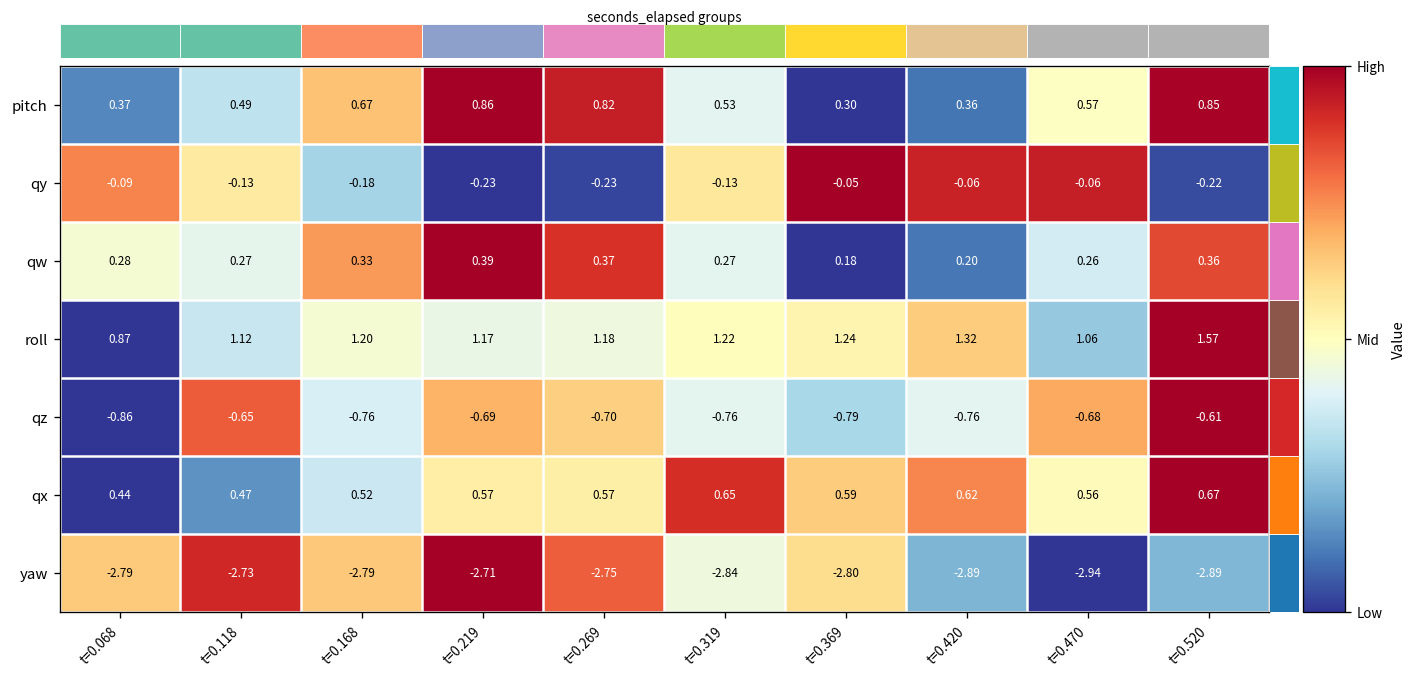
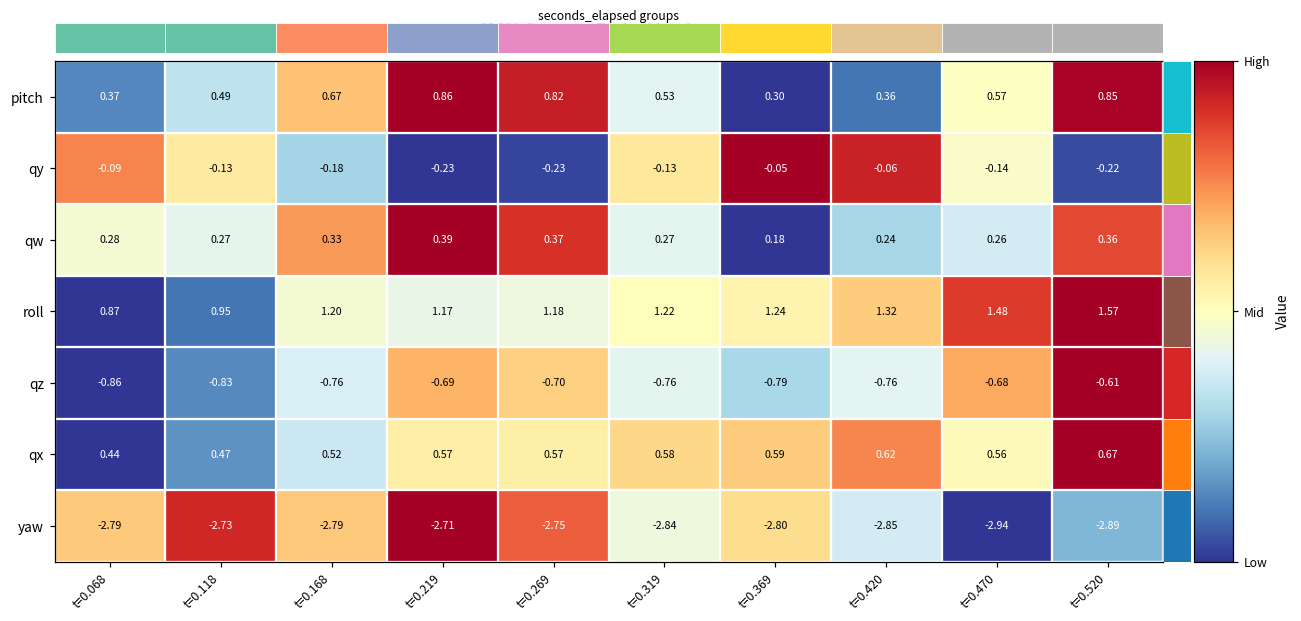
qy, t=0.470: -0.06 -> -0.14
qw, t=0.420: 0.20 -> 0.24
roll, t=0.118: 1.12 -> 0.95
roll, t=0.470: 1.06 -> 1.48
qz, t=0.118: -0.65 -> -0.83
qx, t=0.319: 0.65 -> 0.58
yaw, t=0.420: -2.89 -> -2.85
